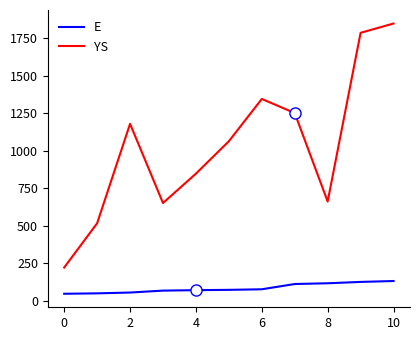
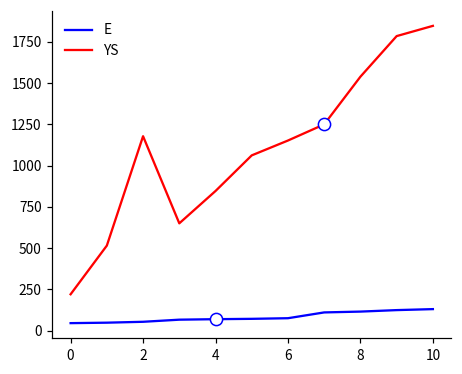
YS, 6: 1340 -> 1150
YS, 8: 660 -> 1540
